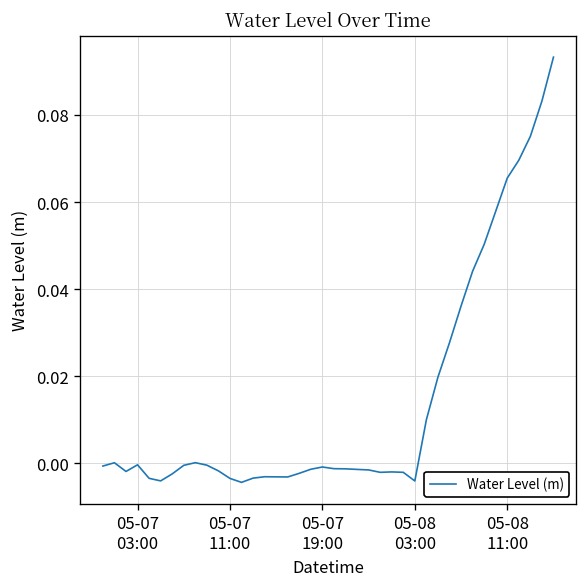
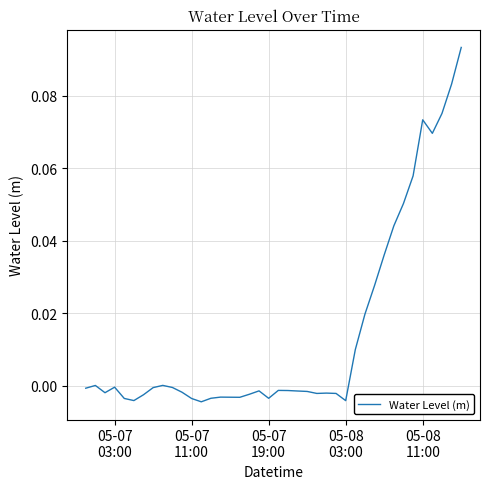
05-07 19:00: -0.001 -> -0.003
05-08 11:00: 0.065 -> 0.073
